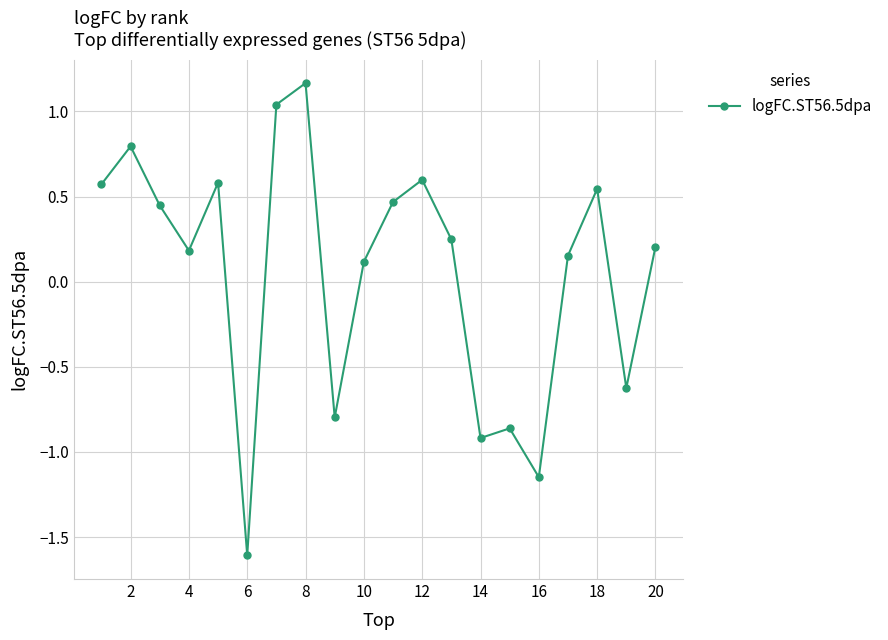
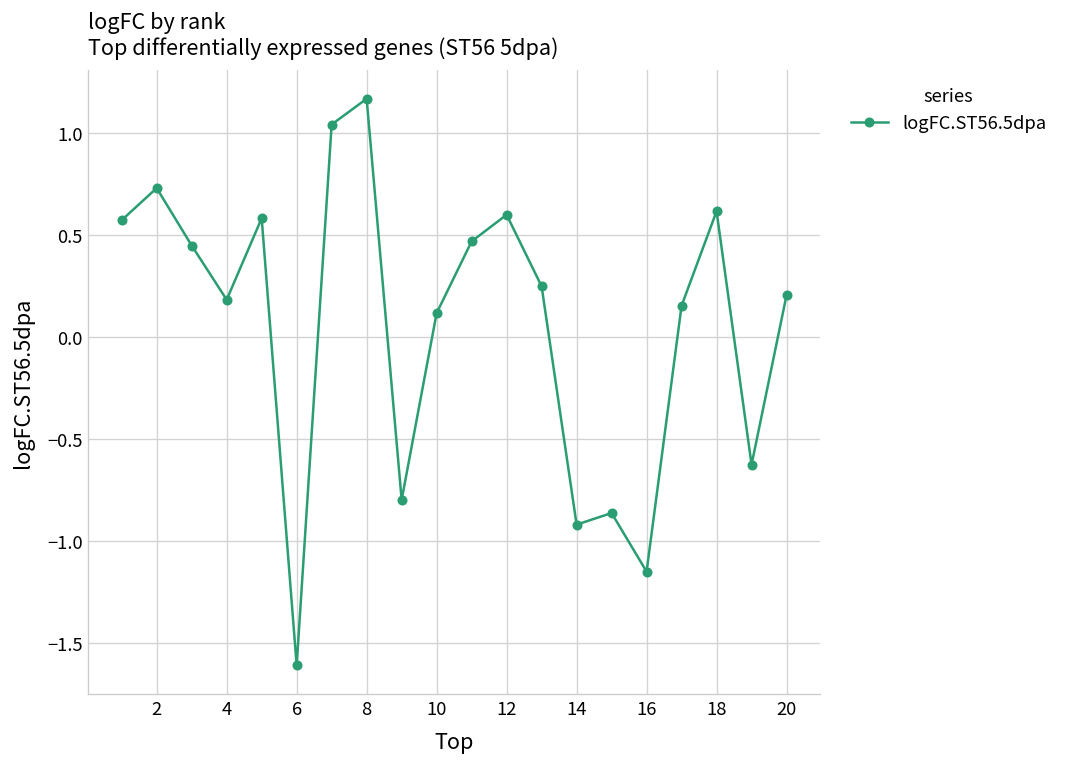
2: 0.79 -> 0.73
18: 0.54 -> 0.62
